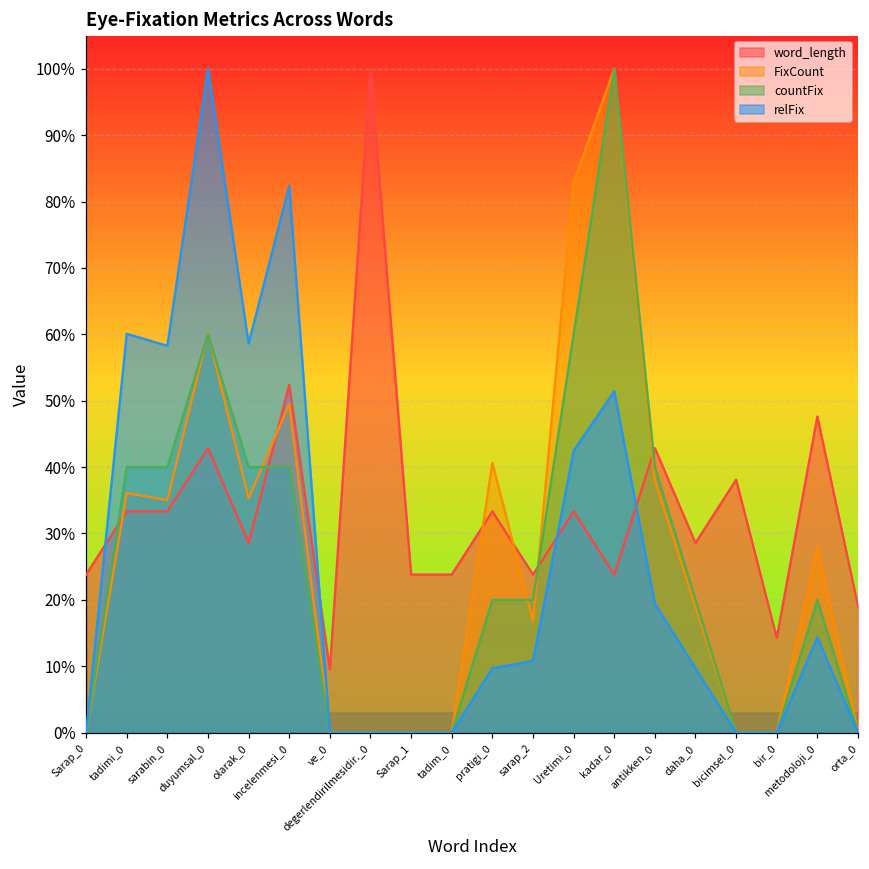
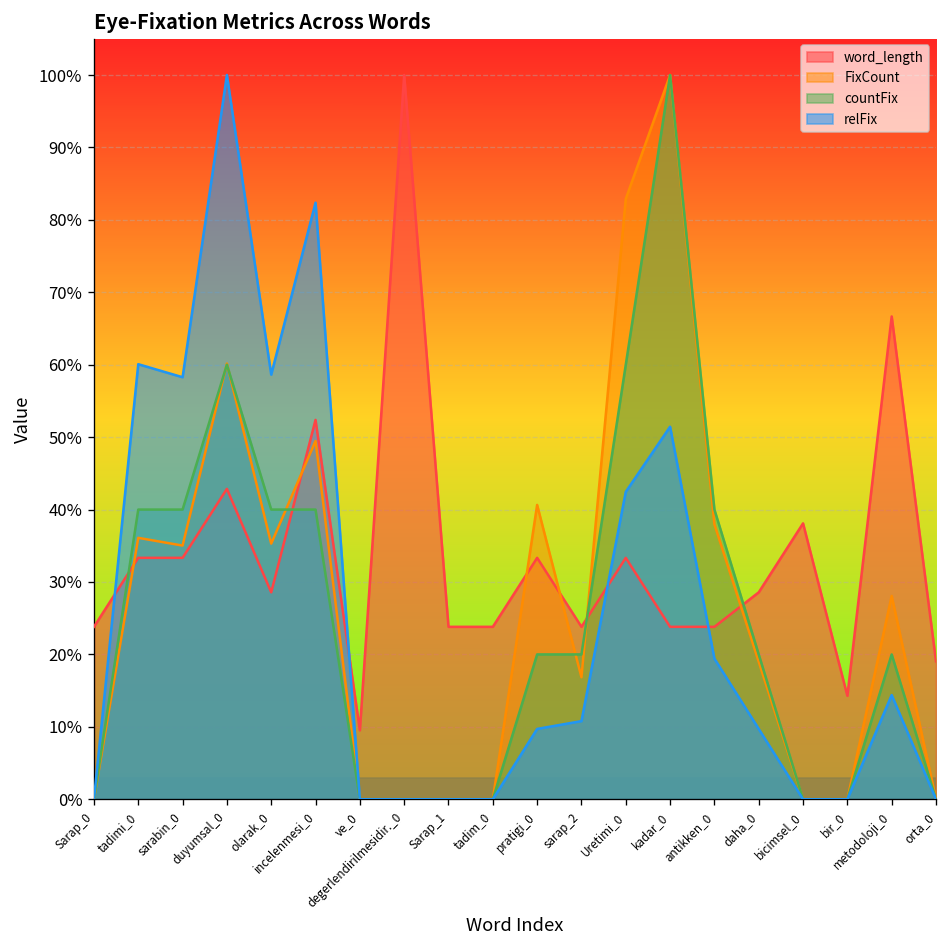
word_length, antikken_0: 43% -> 24%
word_length, metodoloji_0: 48% -> 67%
